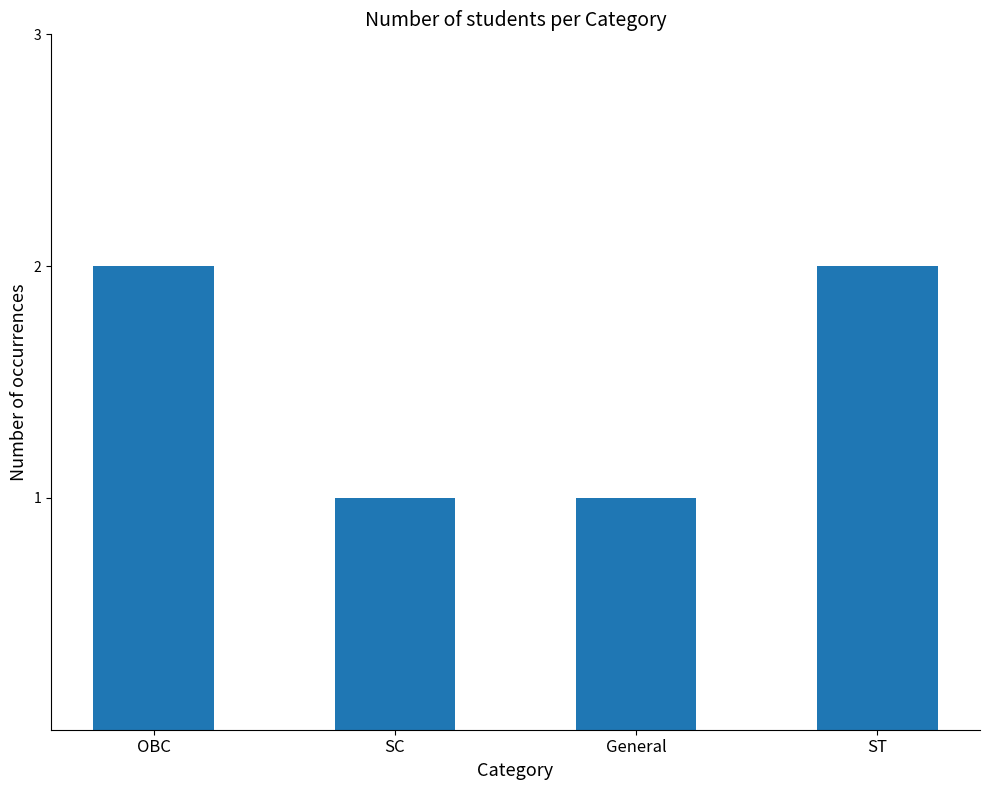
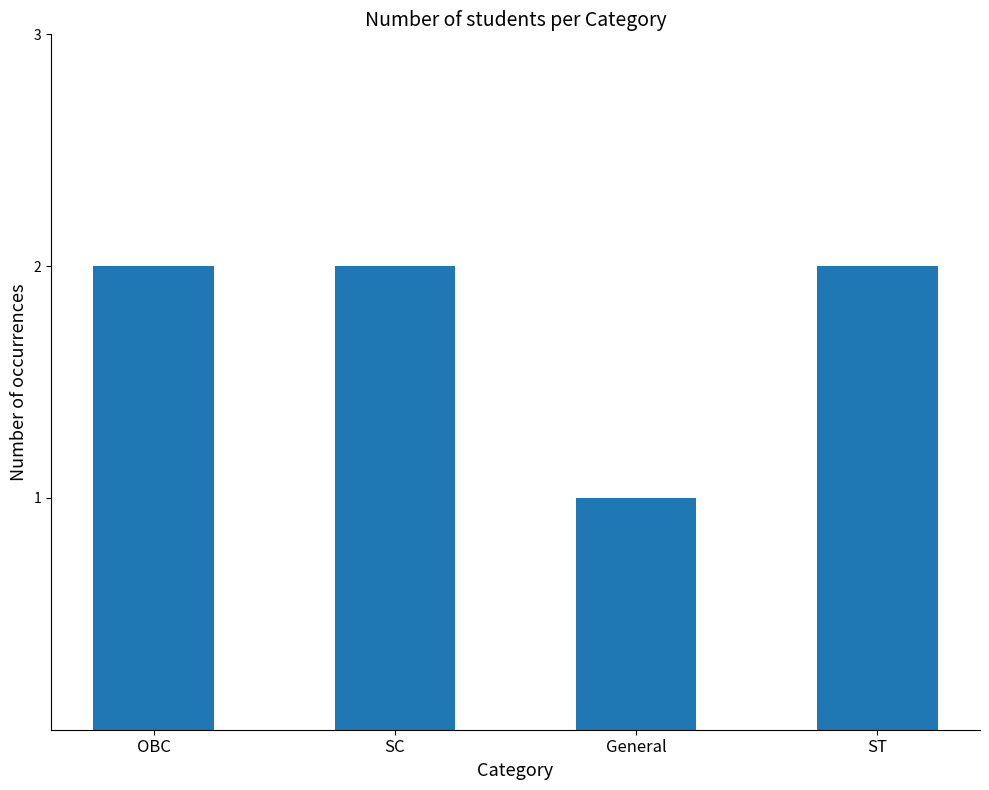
SC: 1 -> 2
